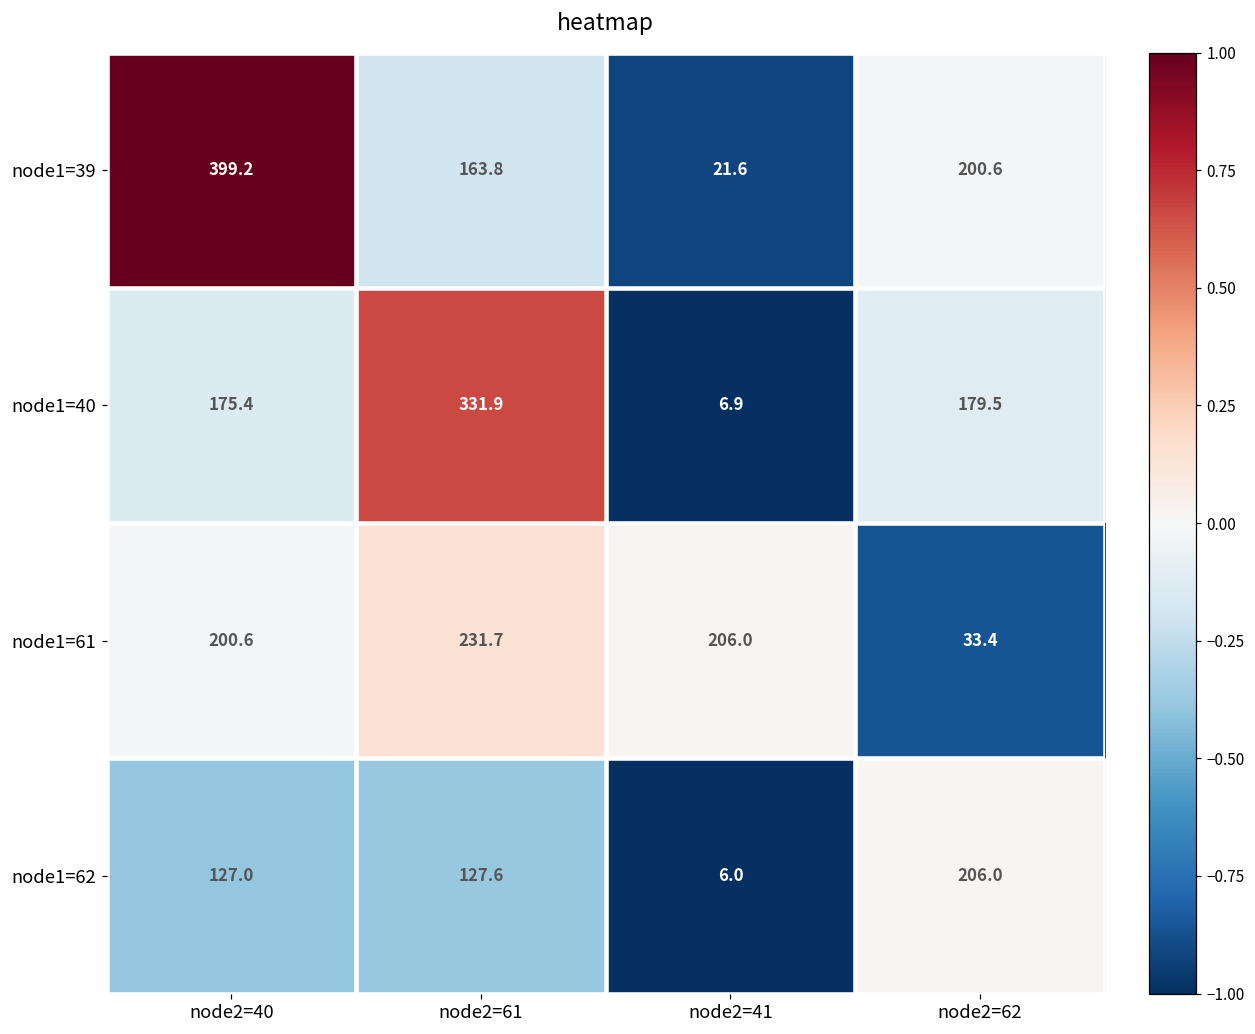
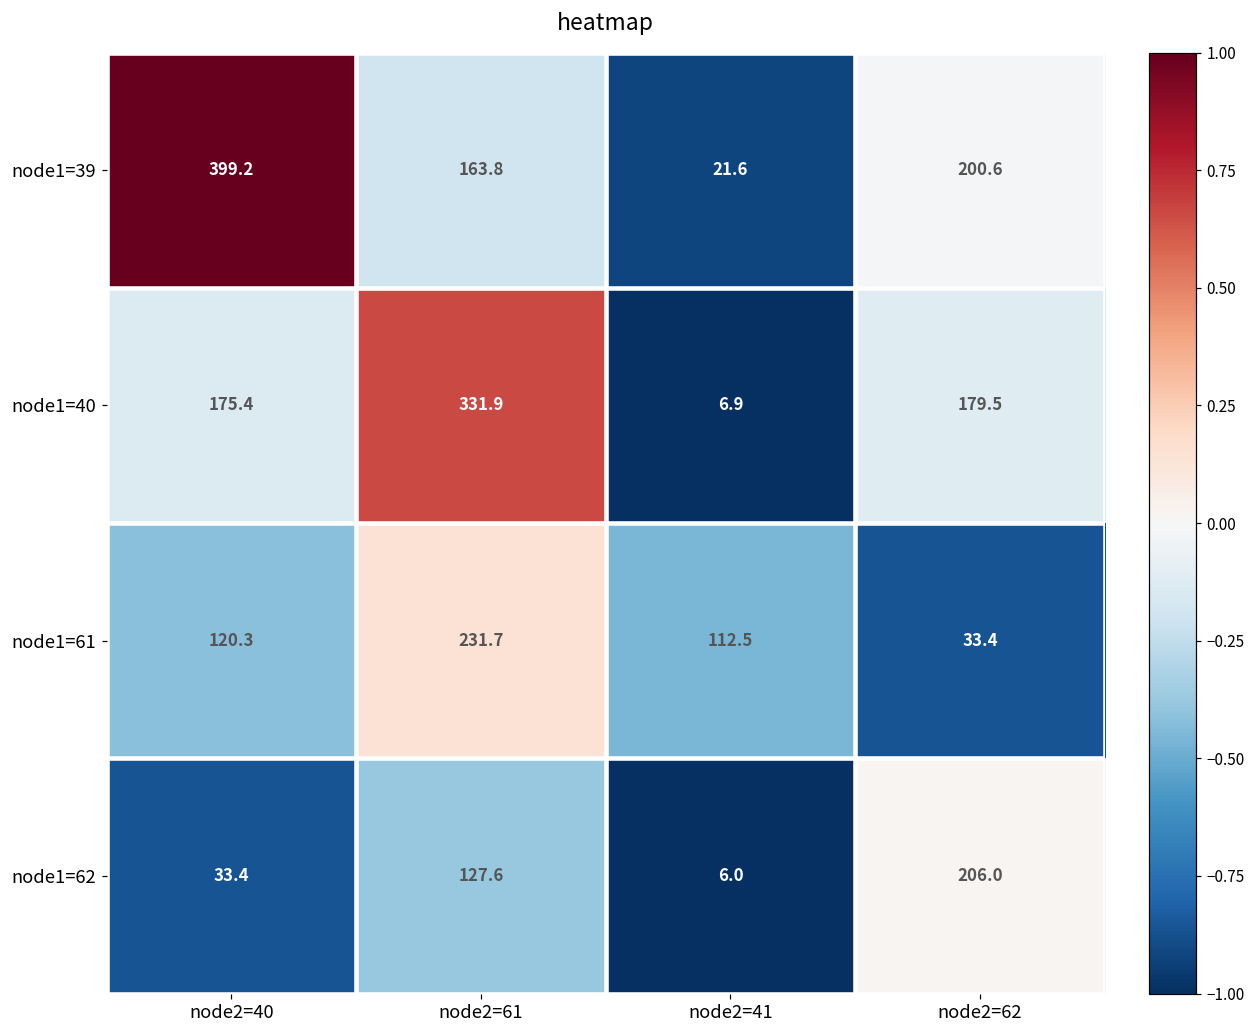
node1=61, node2=40: 200.6 -> 120.3
node1=61, node2=41: 206.0 -> 112.5
node1=62, node2=40: 127.0 -> 33.4
